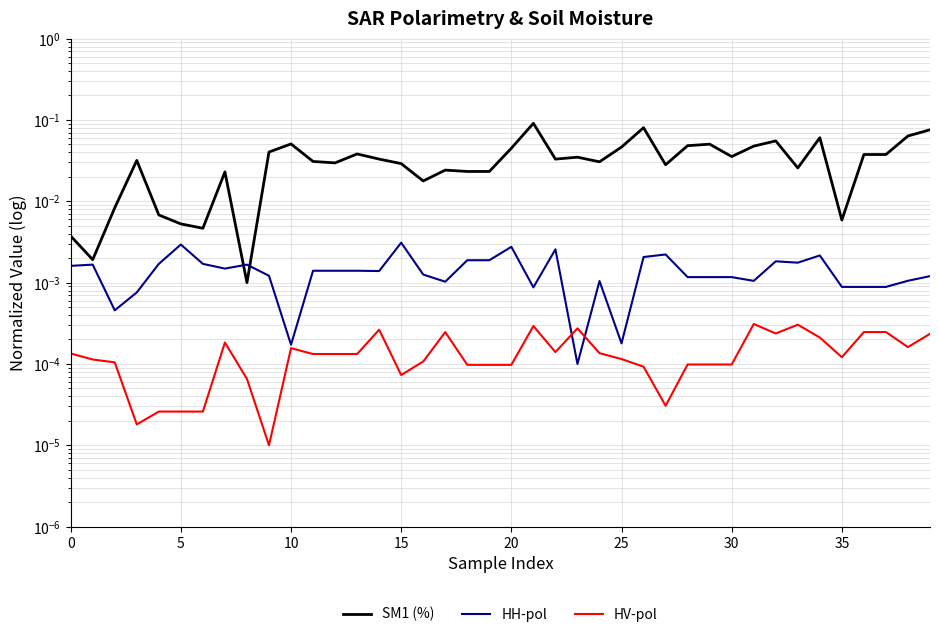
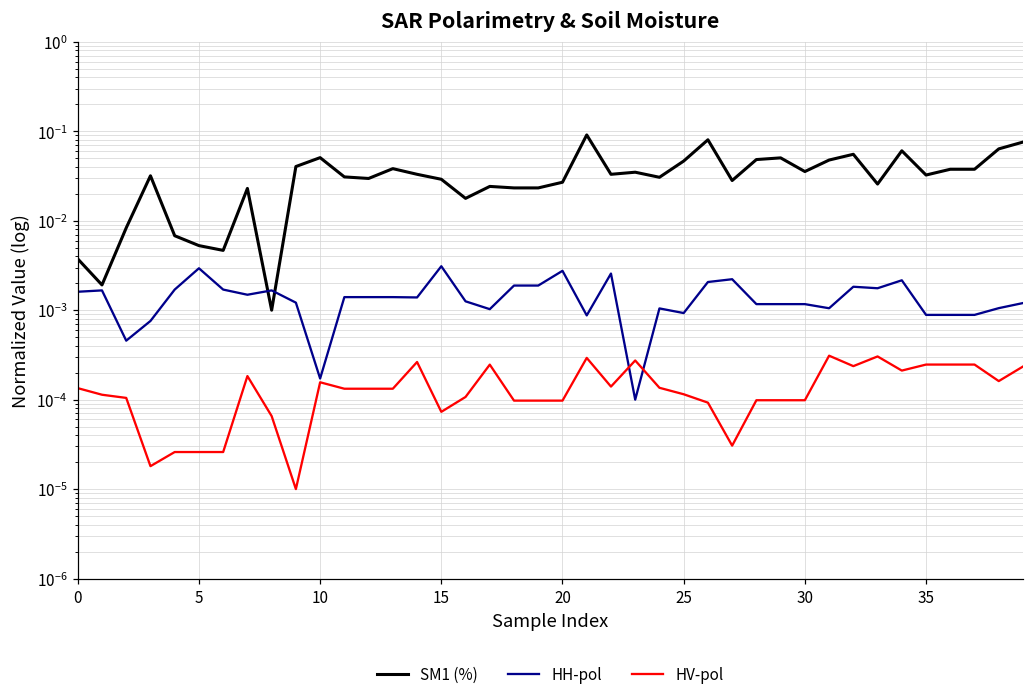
SM1 (%), 20: 0.04 -> 0.027
HH-pol, 25: 0.00018 -> 0.0009
SM1 (%), 35: 0.006 -> 0.032
HV-pol, 35: 0.00012 -> 0.00025
